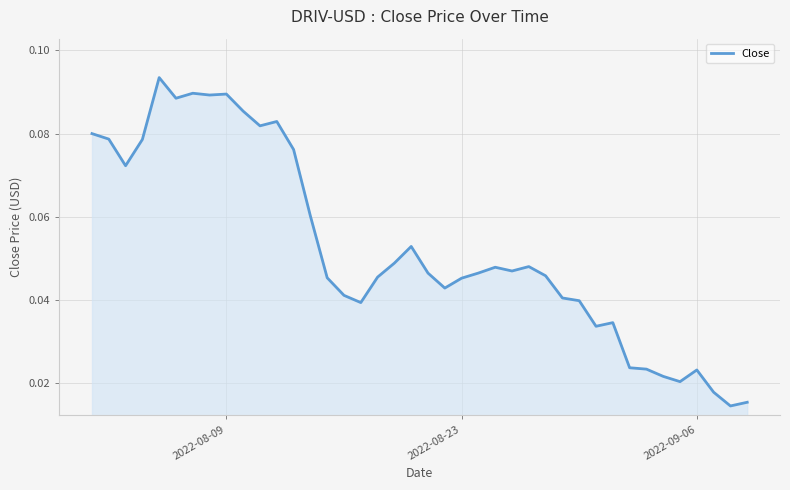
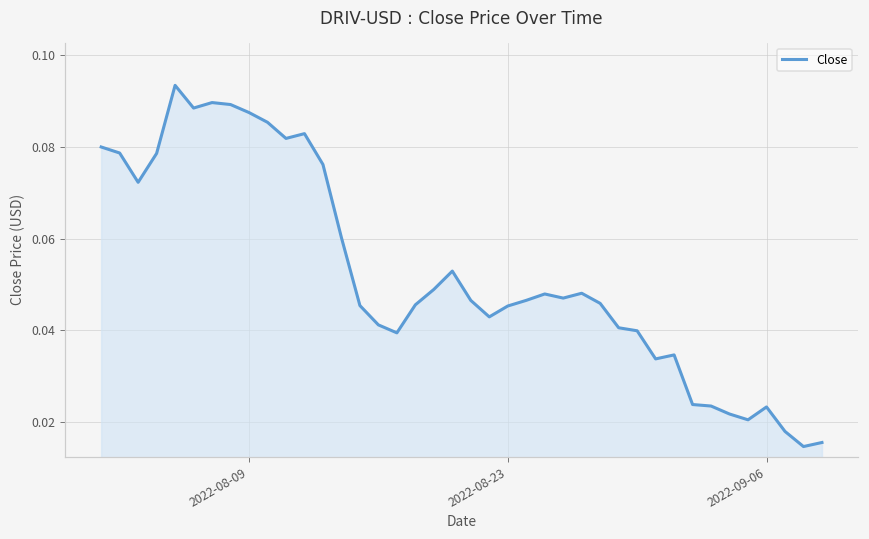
2022-08-09: 0.090 -> 0.088
